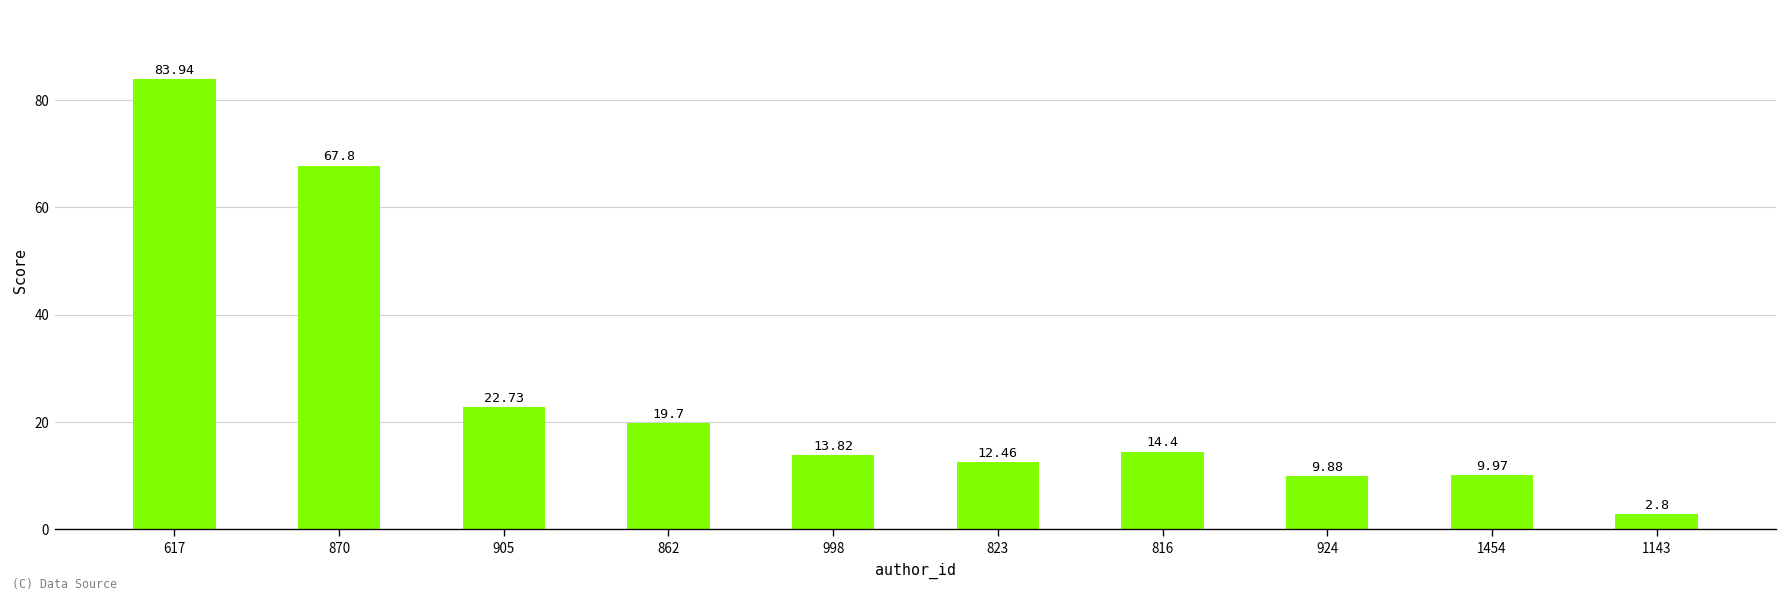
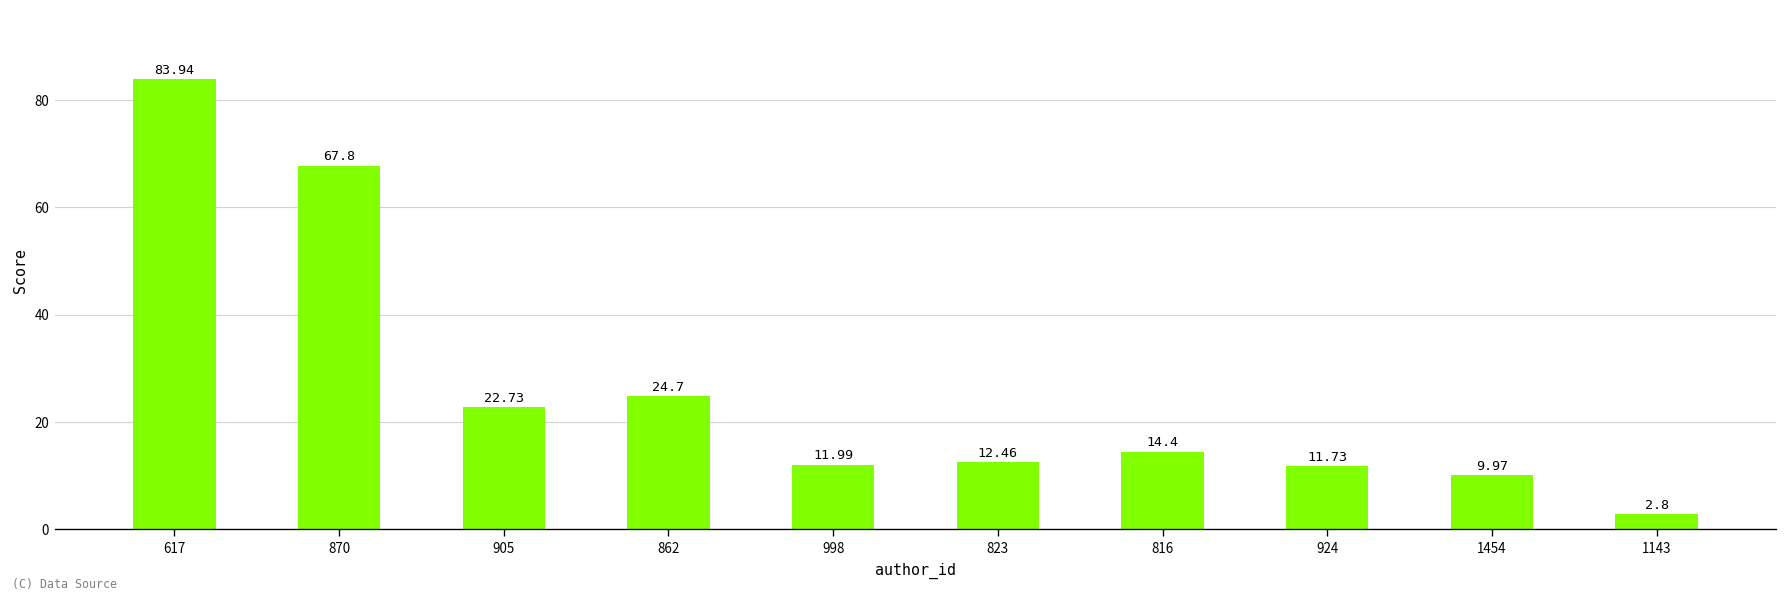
862: 19.7 -> 24.7
998: 13.82 -> 11.99
924: 9.88 -> 11.73
